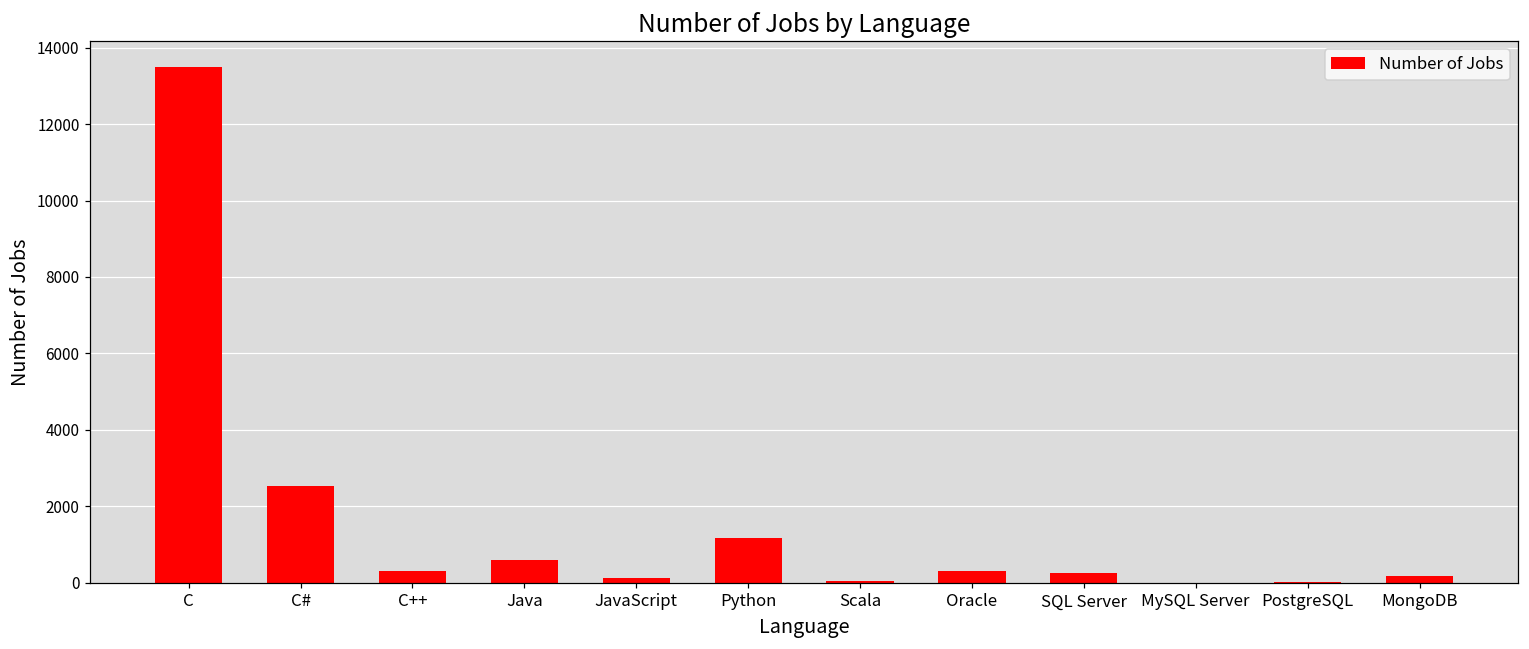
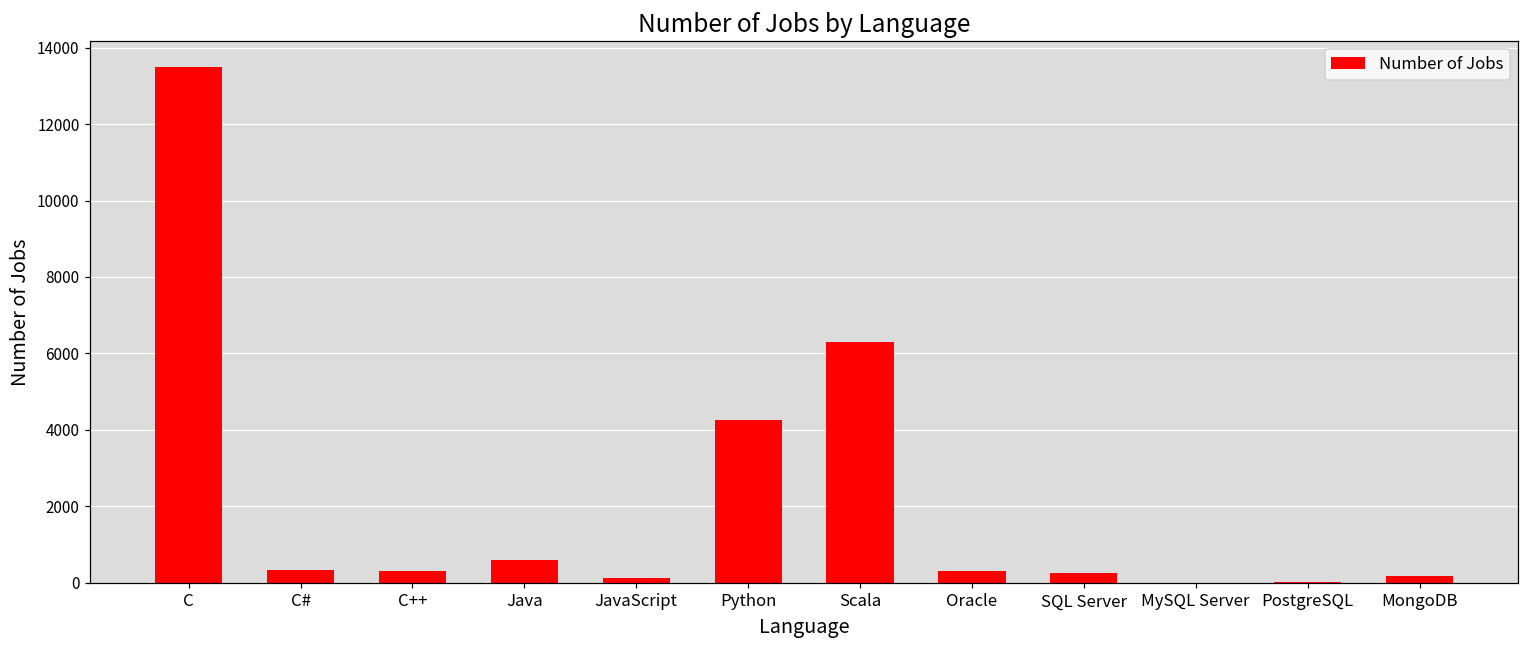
C#: 2500 -> 300
Python: 1200 -> 4300
Scala: 0 -> 6300
